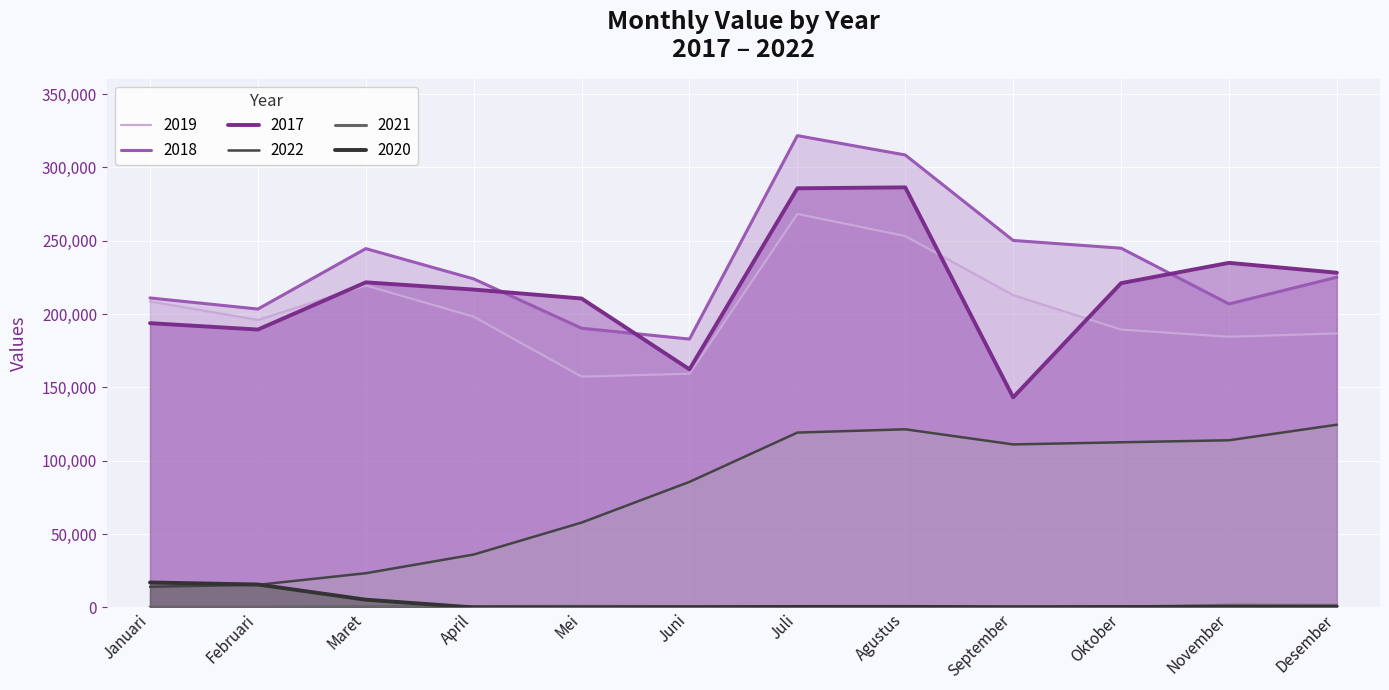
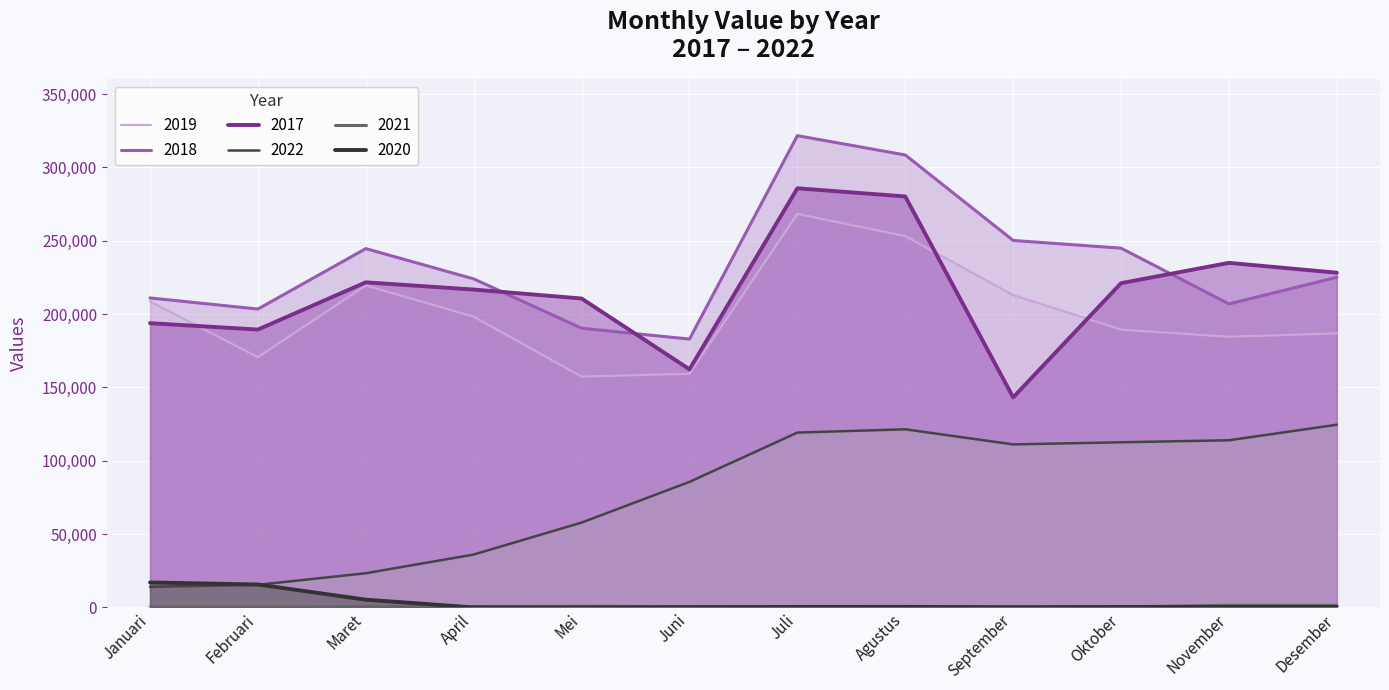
2019, Februari: 196,000 -> 171,000
2017, Agustus: 286,000 -> 280,000
